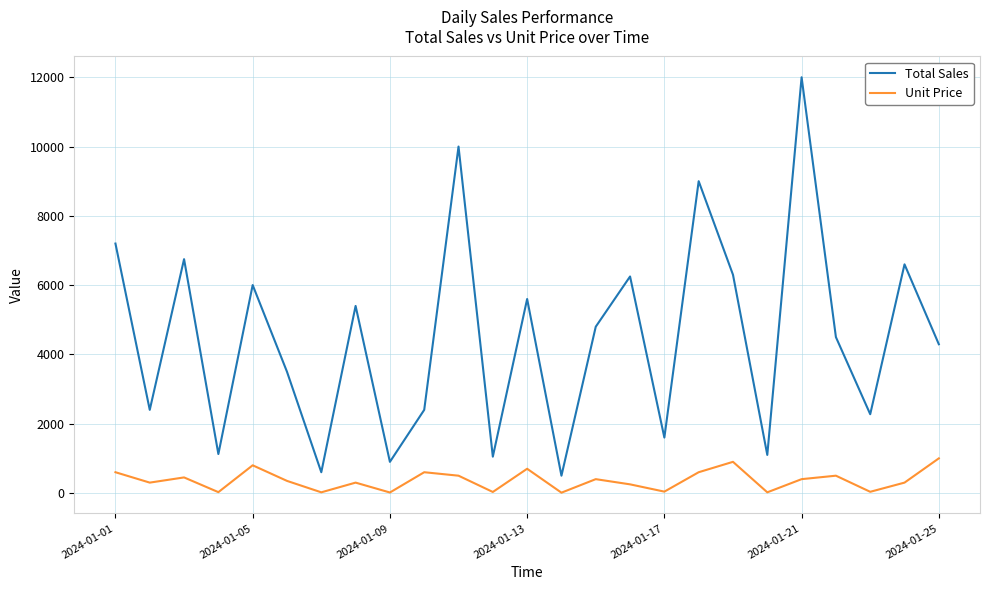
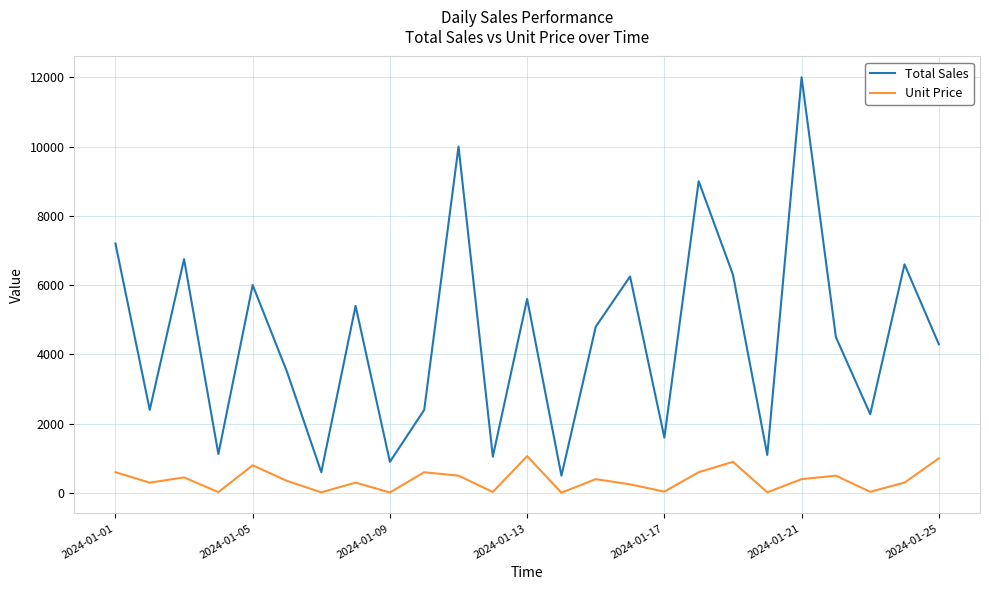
Unit Price, 2024-01-13: 700 -> 1100
